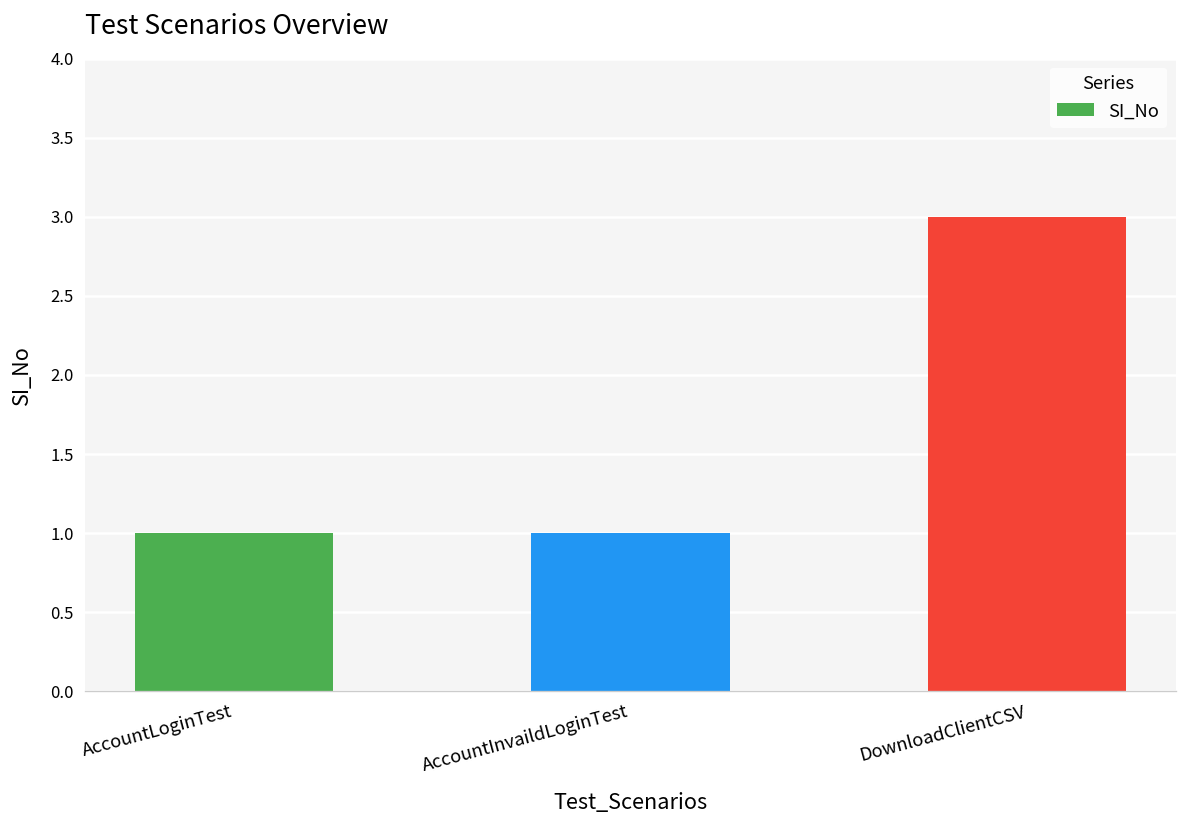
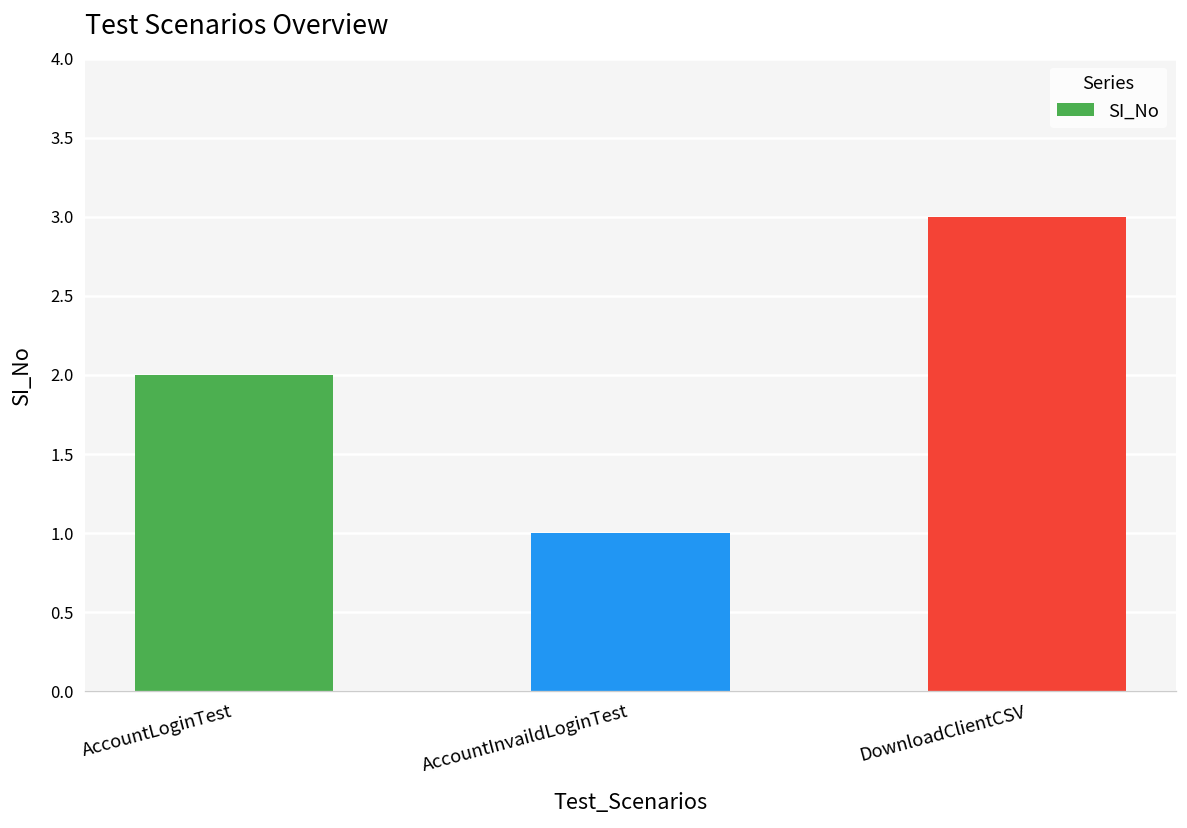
AccountLoginTest: 1 -> 2
